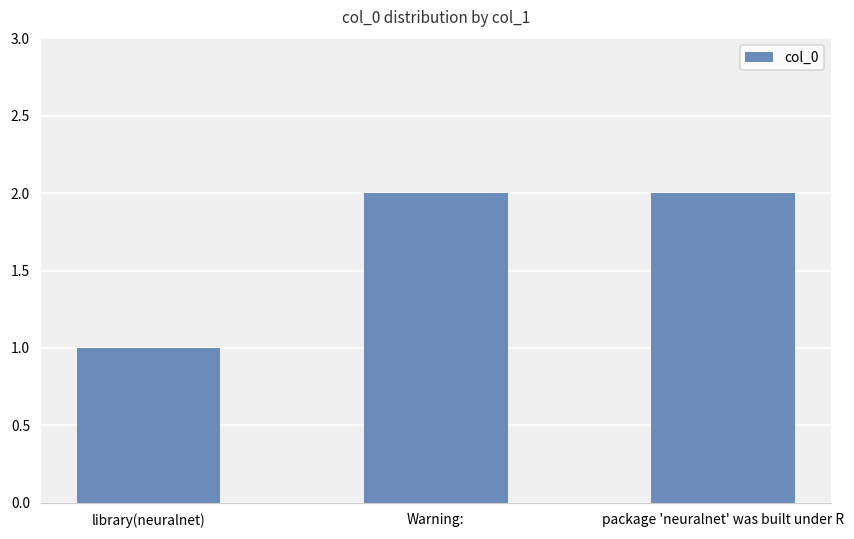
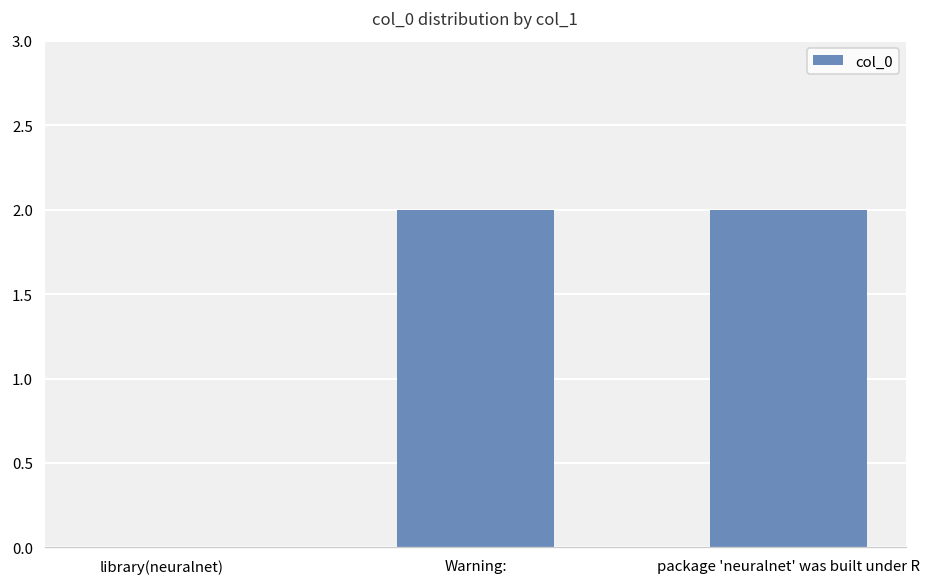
library(neuralnet): 1 -> 0
